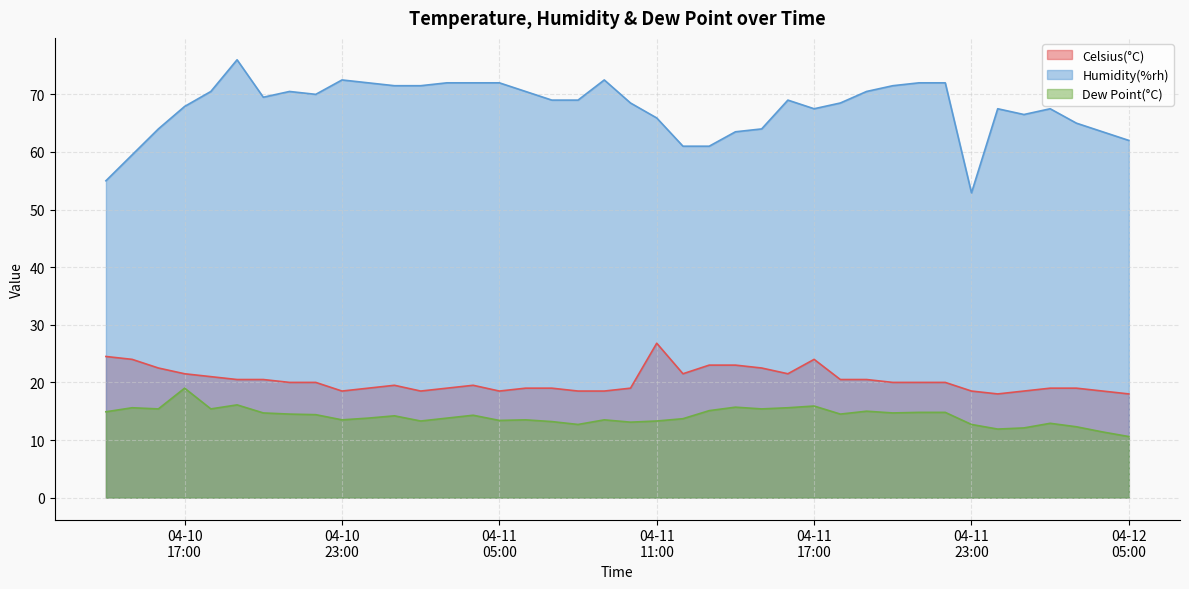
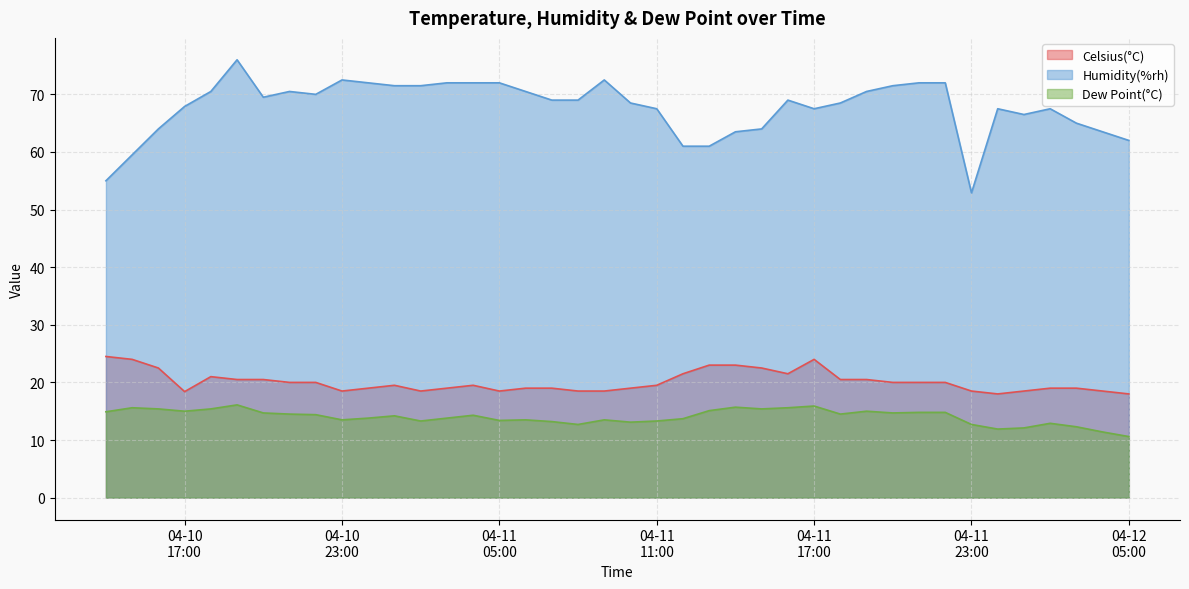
Celsius(°C), 04-10 17:00: 22 -> 18
Dew Point(°C), 04-10 17:00: 19 -> 15
Celsius(°C), 04-11 11:00: 27 -> 20
Humidity(%rh), 04-11 11:00: 66 -> 68
